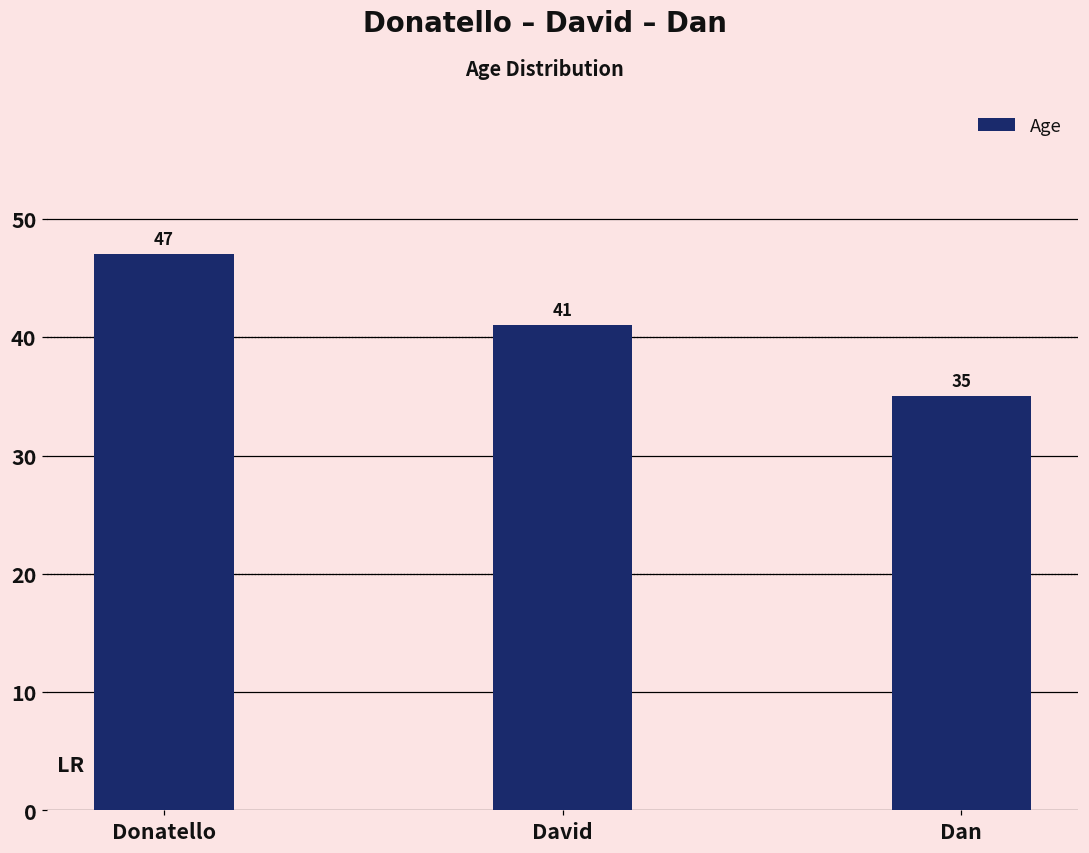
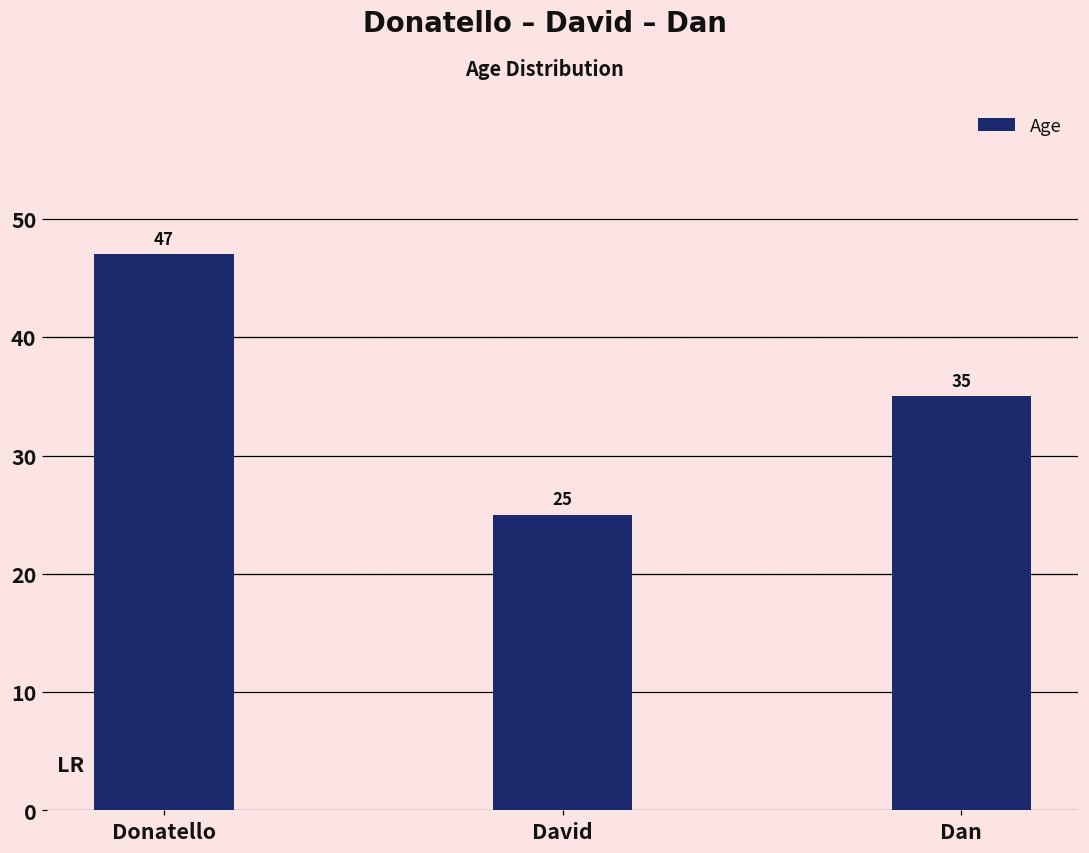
David: 41 -> 25
